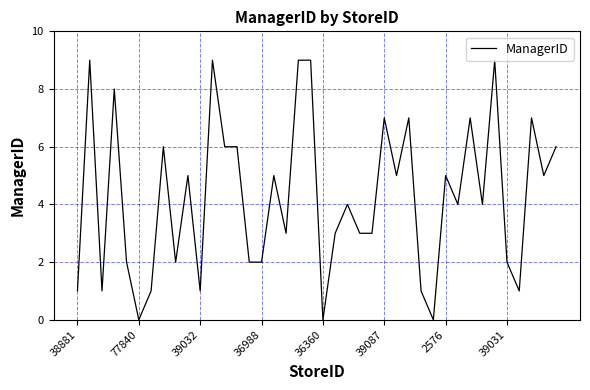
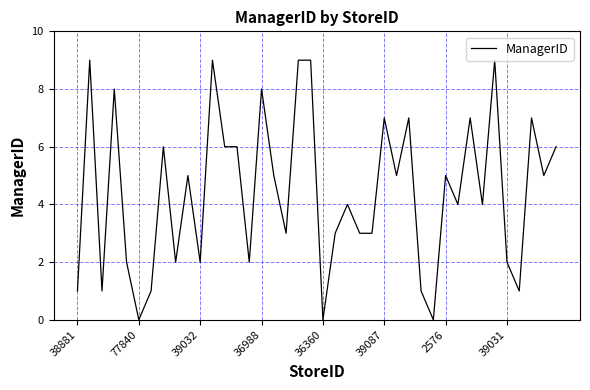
39032: 1 -> 2
36988: 2 -> 8
